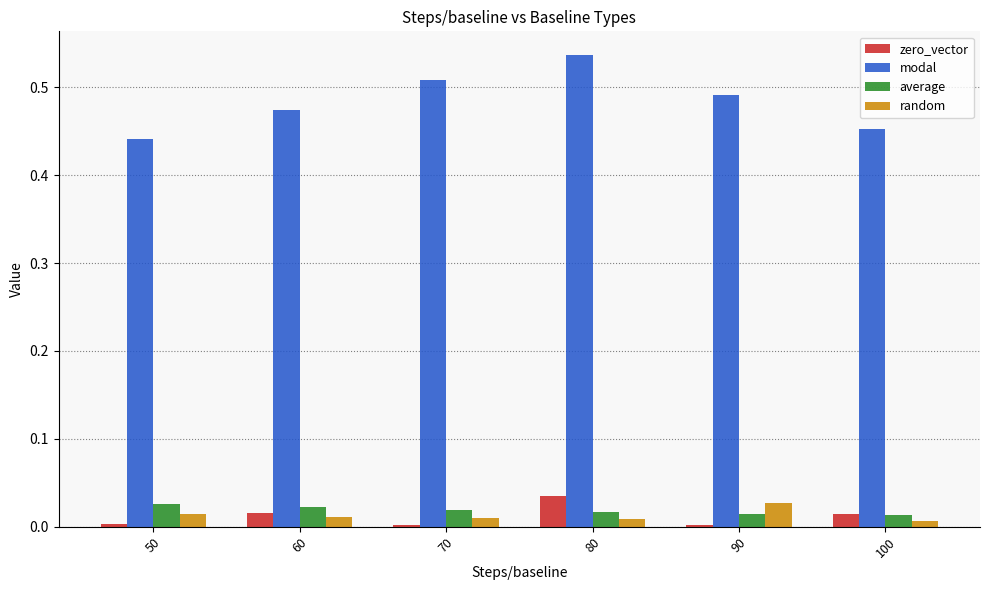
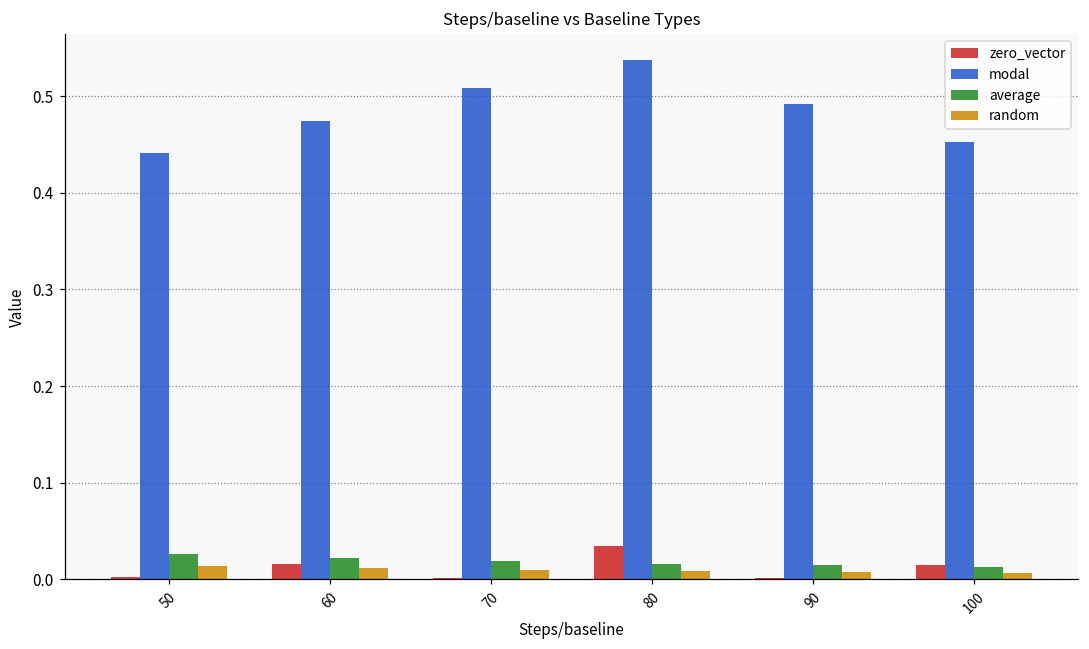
random, 90: 0.03 -> 0.01
